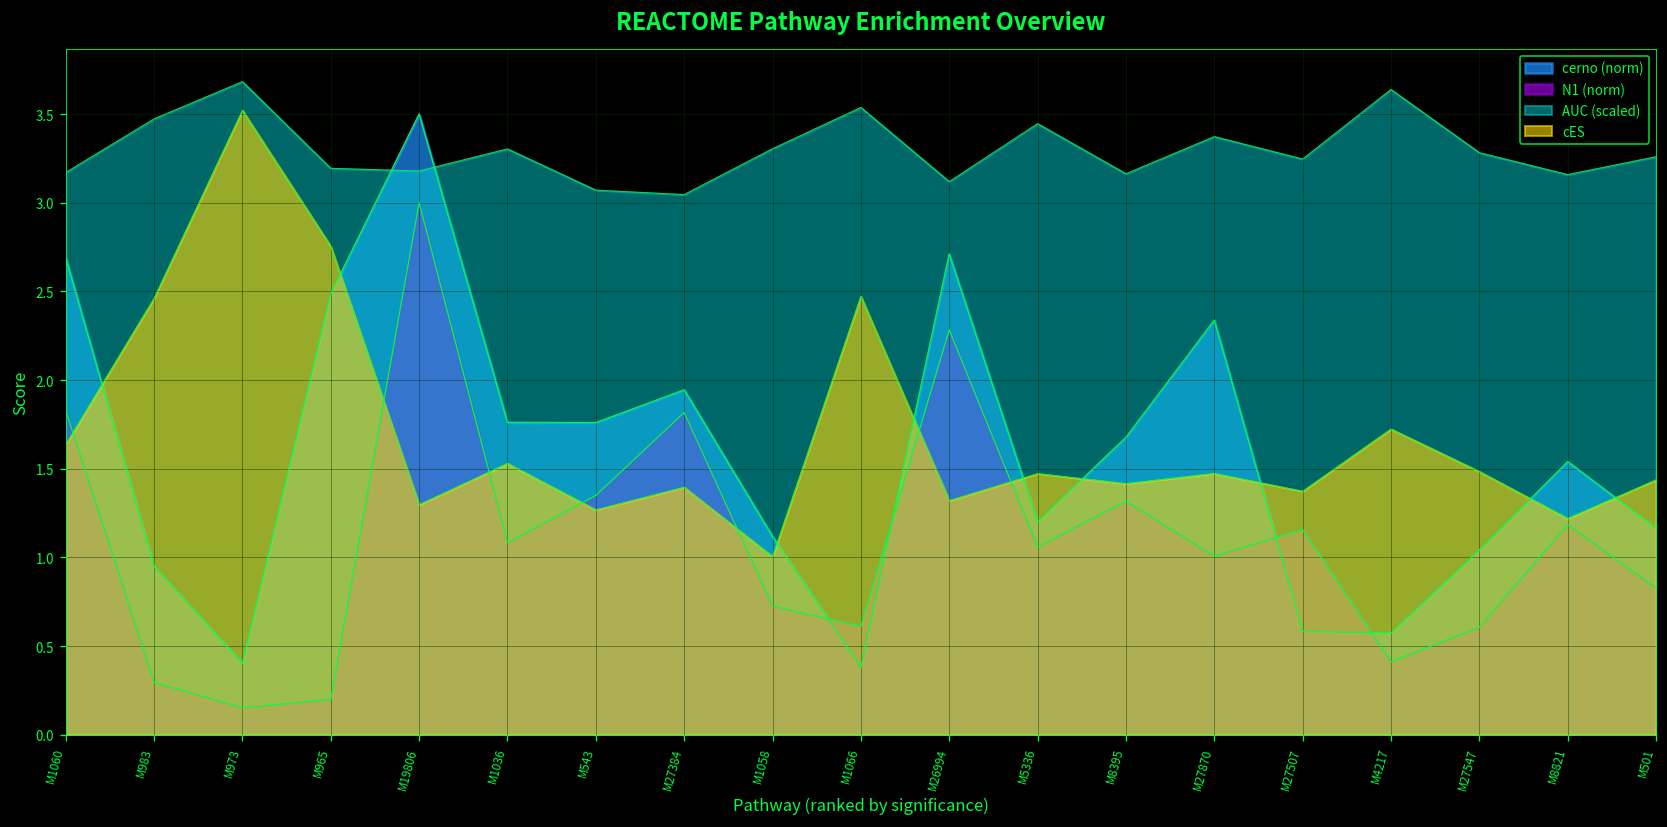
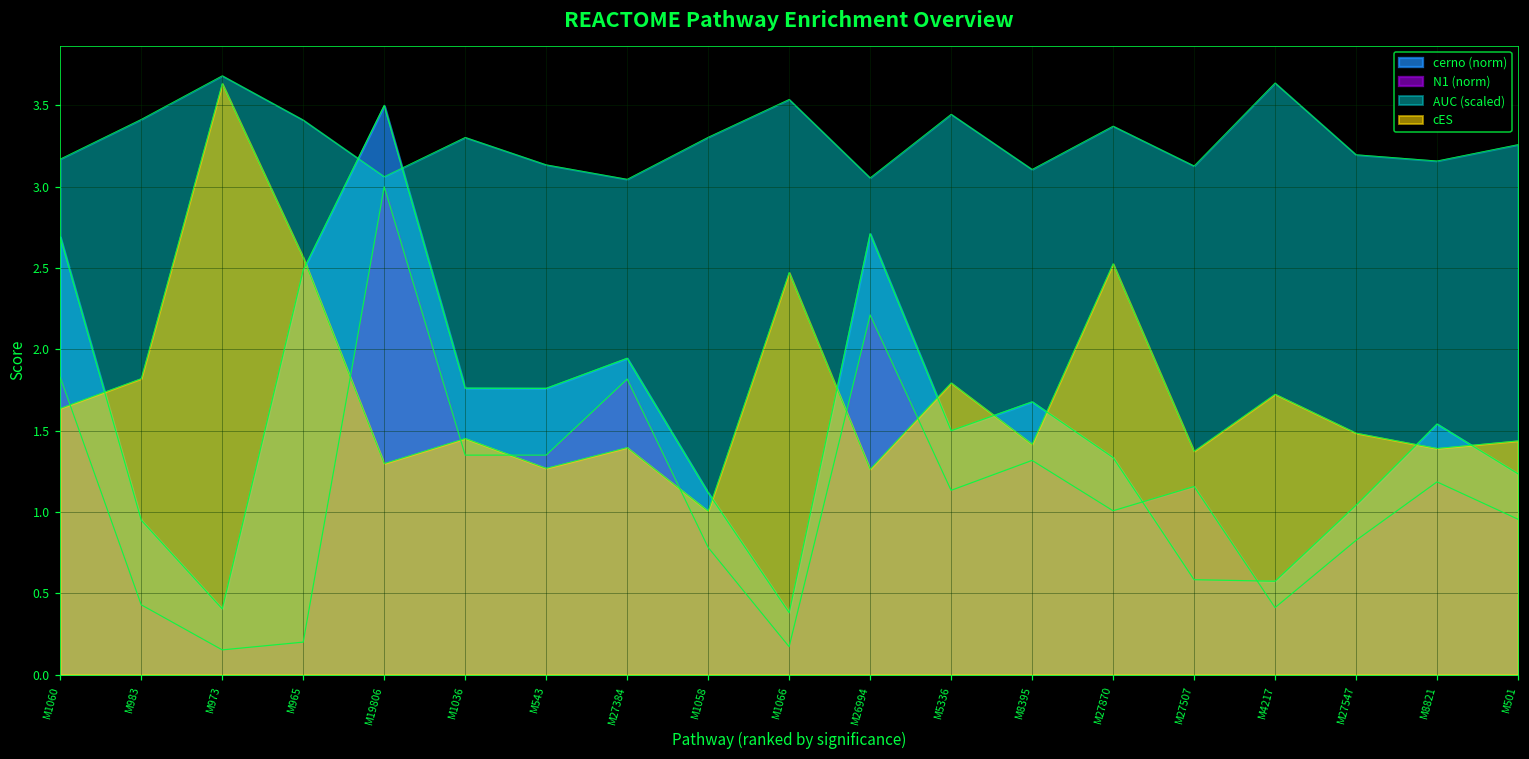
N1 (norm), M983: 0.29 -> 0.43
AUC (scaled), M983: 3.47 -> 3.41
cES, M983: 2.46 -> 1.82
cES, M973: 3.52 -> 3.63
AUC (scaled), M965: 3.19 -> 3.41
cES, M965: 2.75 -> 2.56
AUC (scaled), M19806: 3.18 -> 3.06
N1 (norm), M1036: 1.08 -> 1.35
cES, M1036: 1.53 -> 1.45
AUC (scaled), M543: 3.07 -> 3.13
N1 (norm), M1058: 0.73 -> 0.78
N1 (norm), M1066: 0.61 -> 0.17
N1 (norm), M26994: 2.28 -> 2.21
AUC (scaled), M26994: 3.12 -> 3.05
cES, M26994: 1.32 -> 1.26
cerno (norm), M5336: 1.20 -> 1.50
N1 (norm), M5336: 1.06 -> 1.13
cES, M5336: 1.47 -> 1.79
AUC (scaled), M8395: 3.16 -> 3.11
cerno (norm), M27870: 2.34 -> 1.33
cES, M27870: 1.47 -> 2.53
AUC (scaled), M27507: 3.25 -> 3.13
N1 (norm), M27547: 0.61 -> 0.83
AUC (scaled), M27547: 3.28 -> 3.20
cES, M8821: 1.22 -> 1.39
cerno (norm), M501: 1.16 -> 1.23
N1 (norm), M501: 0.83 -> 0.96
